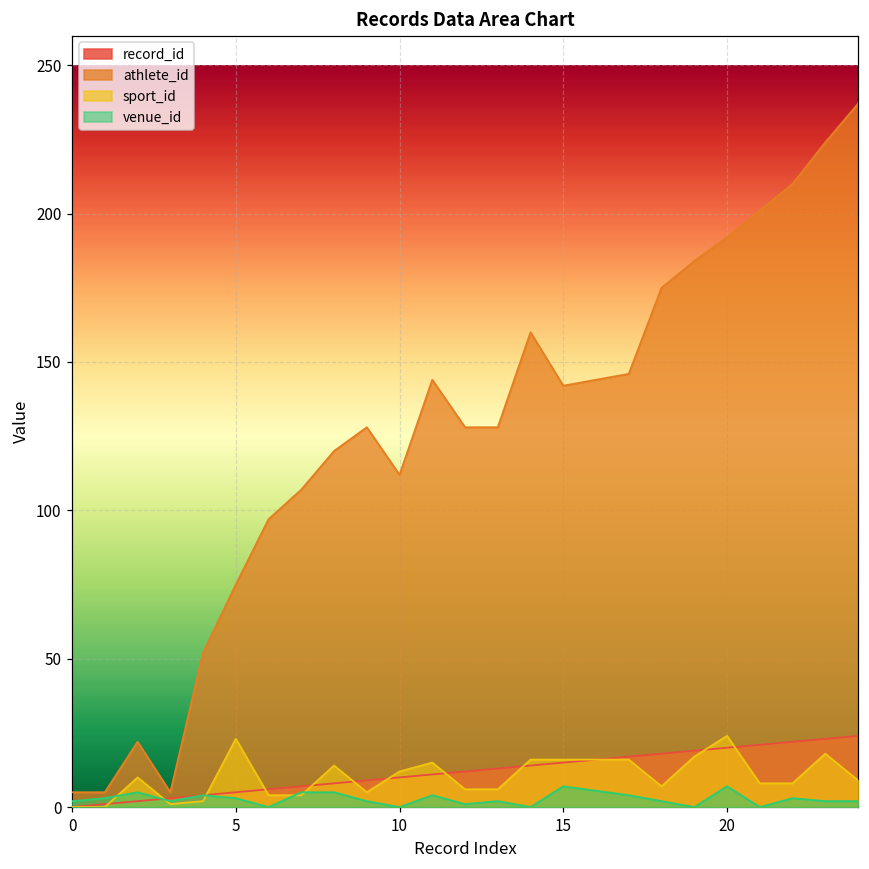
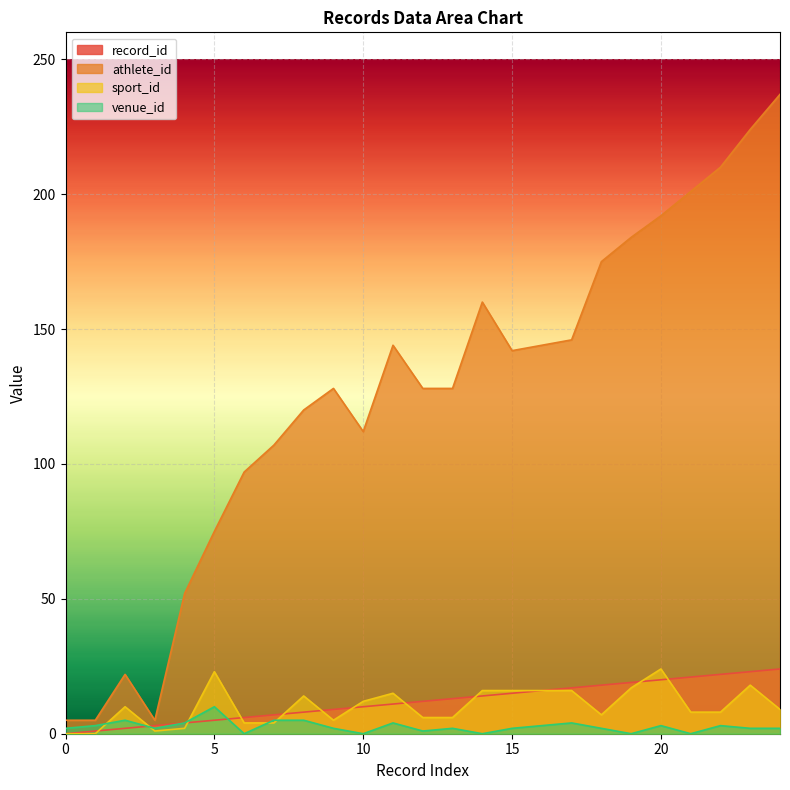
venue_id, 5: 3 -> 10
venue_id, 15: 7 -> 2
venue_id, 20: 7 -> 3
